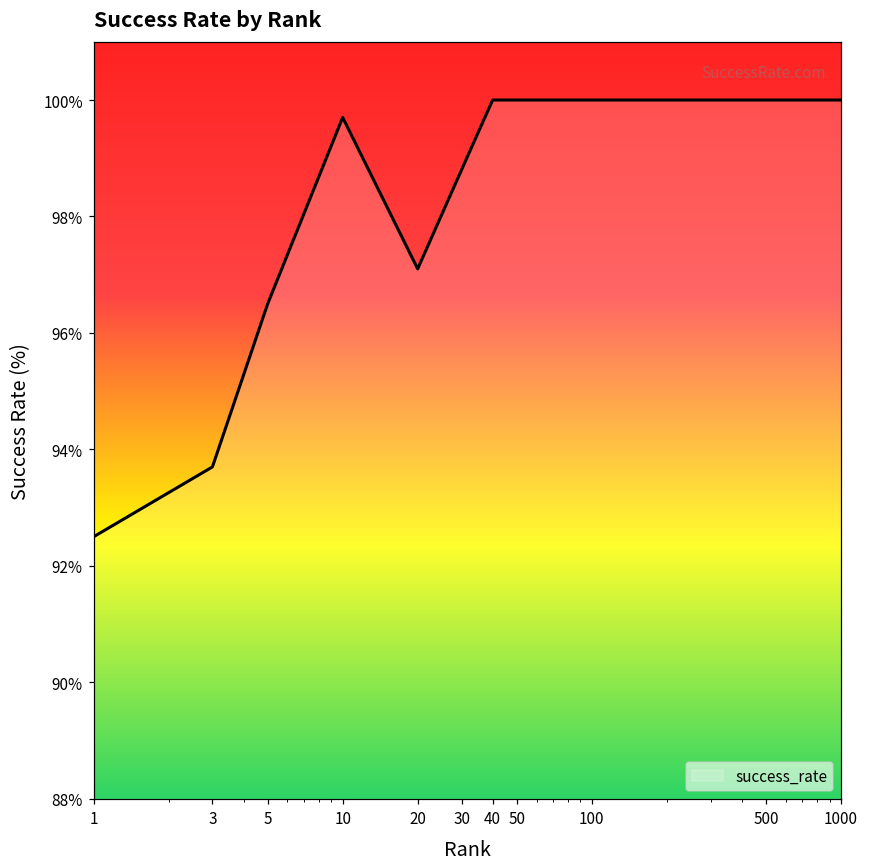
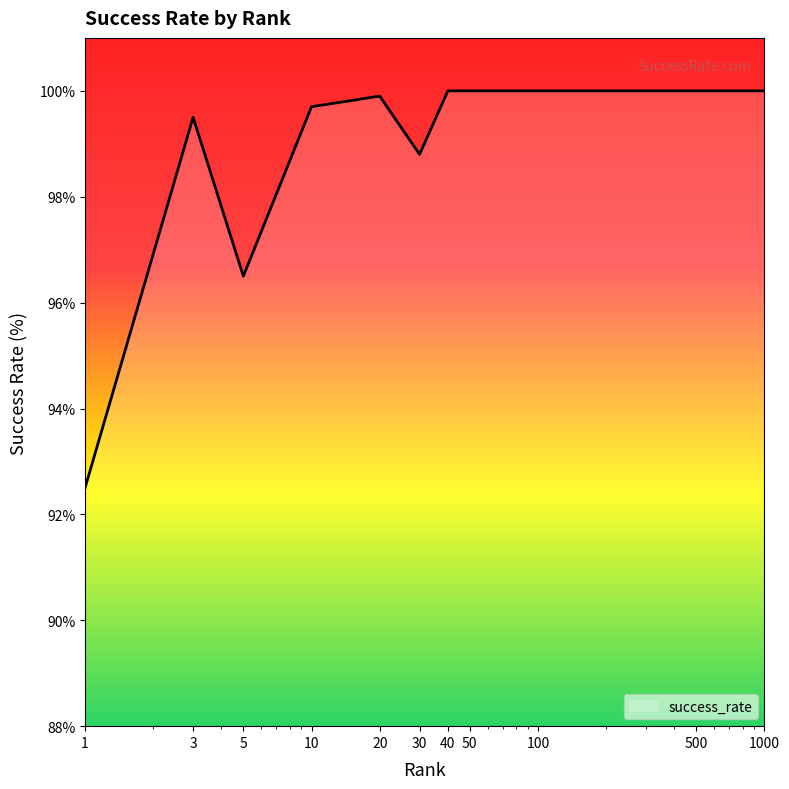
3: 93.7% -> 99.5%
20: 97.1% -> 99.9%
